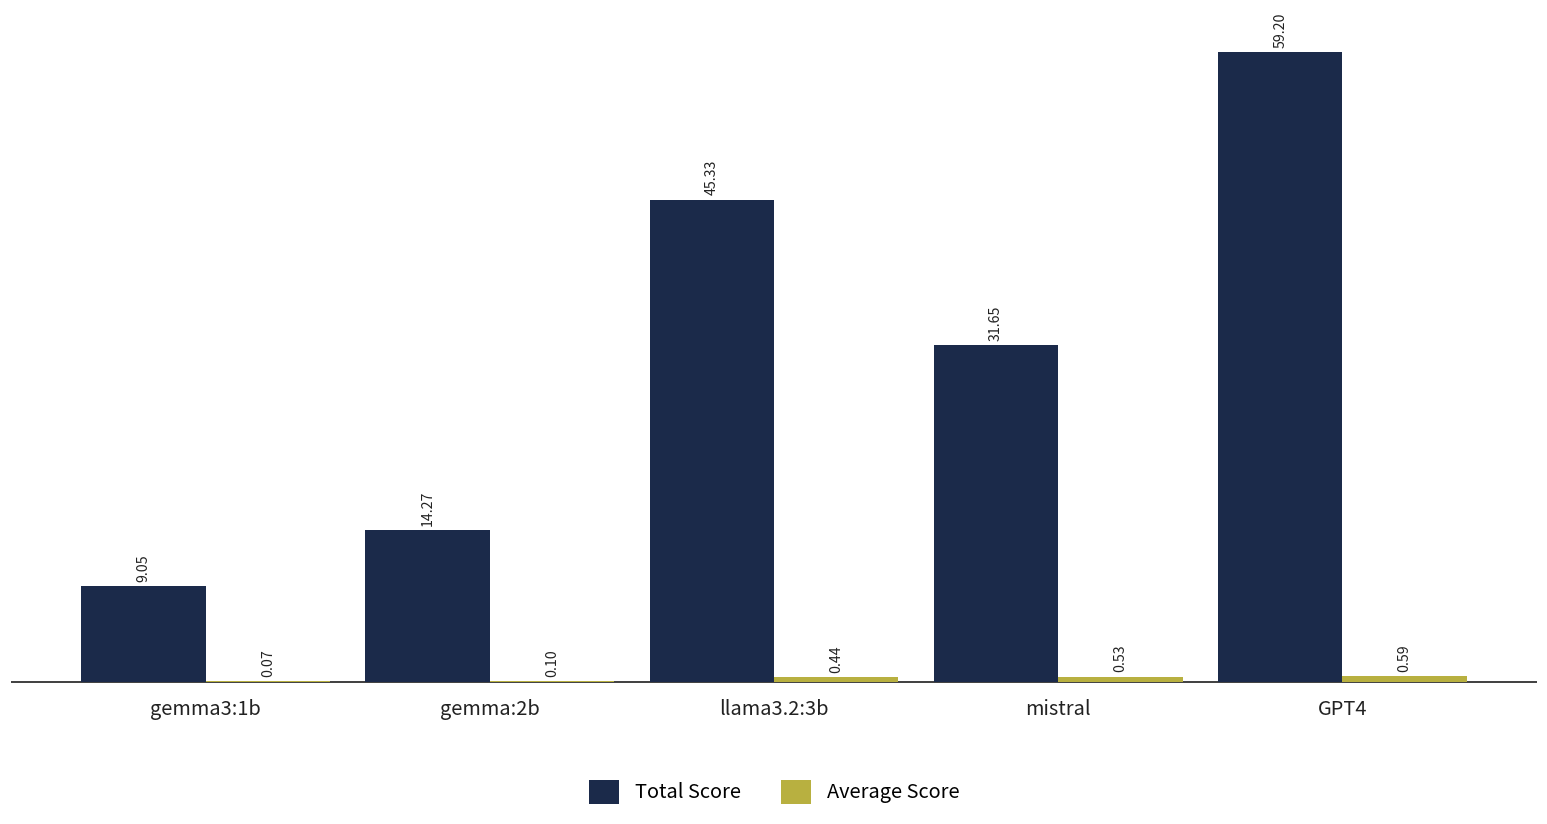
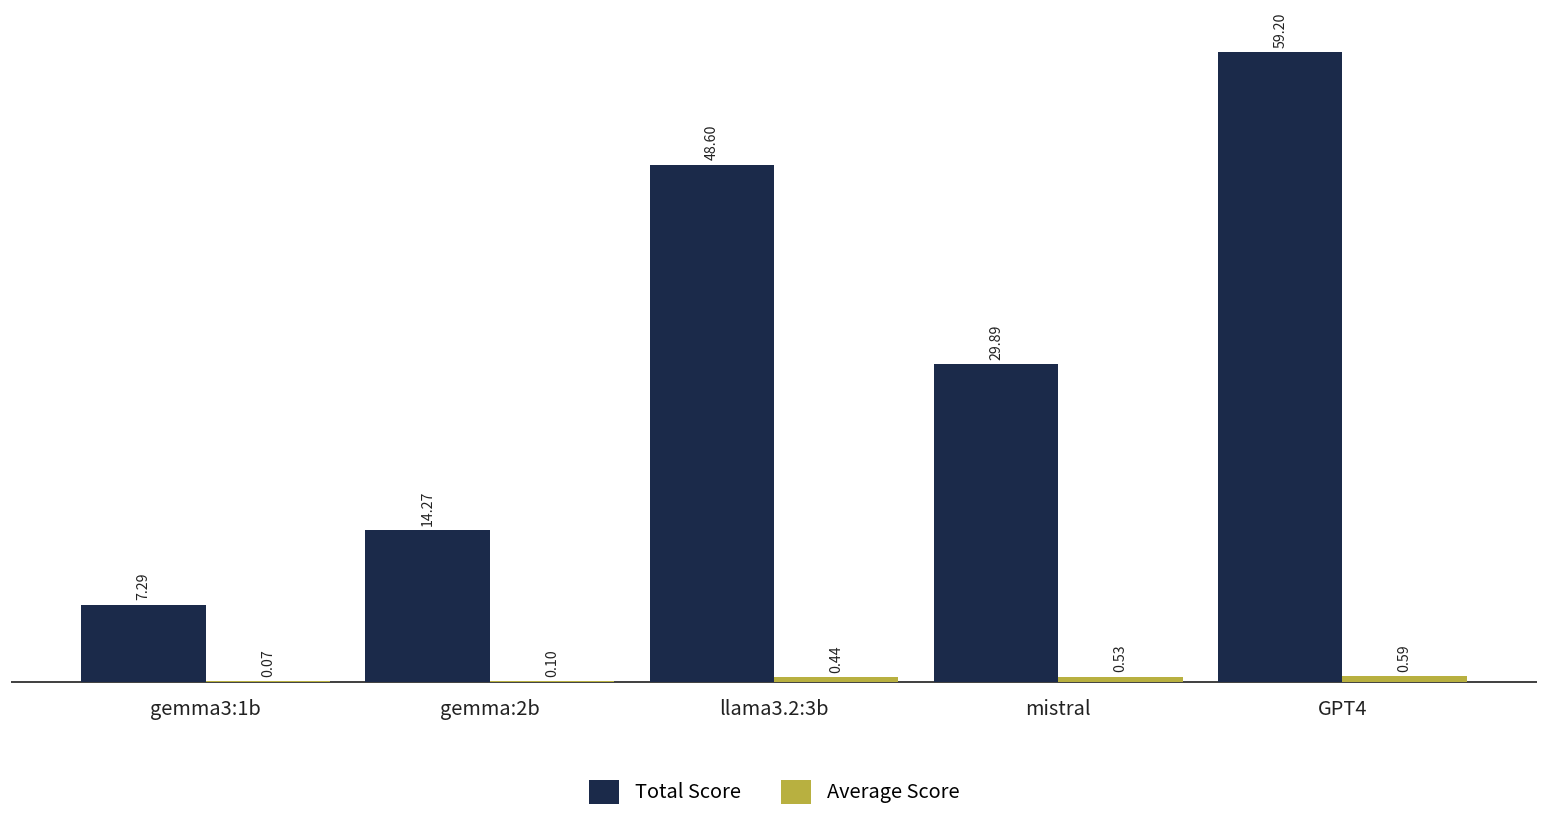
Total Score, gemma3:1b: 9.05 -> 7.29
Total Score, llama3.2:3b: 45.33 -> 48.60
Total Score, mistral: 31.65 -> 29.89
